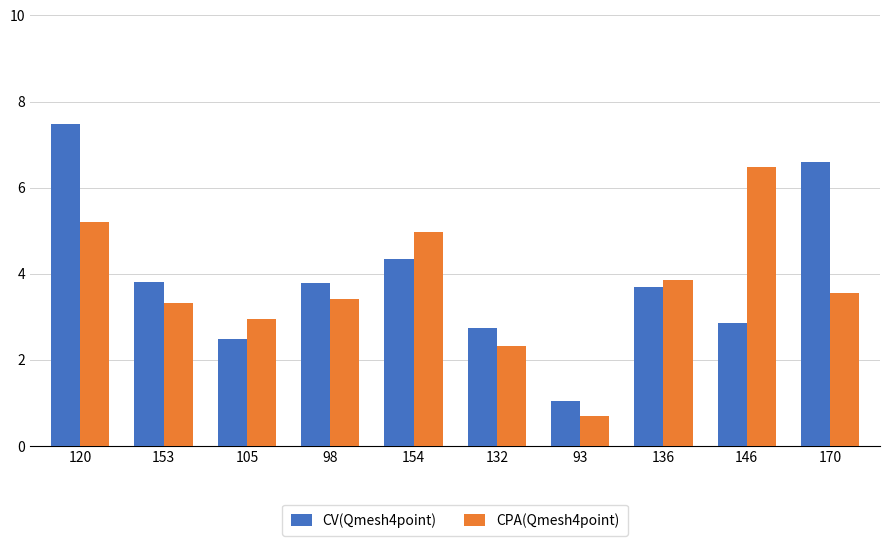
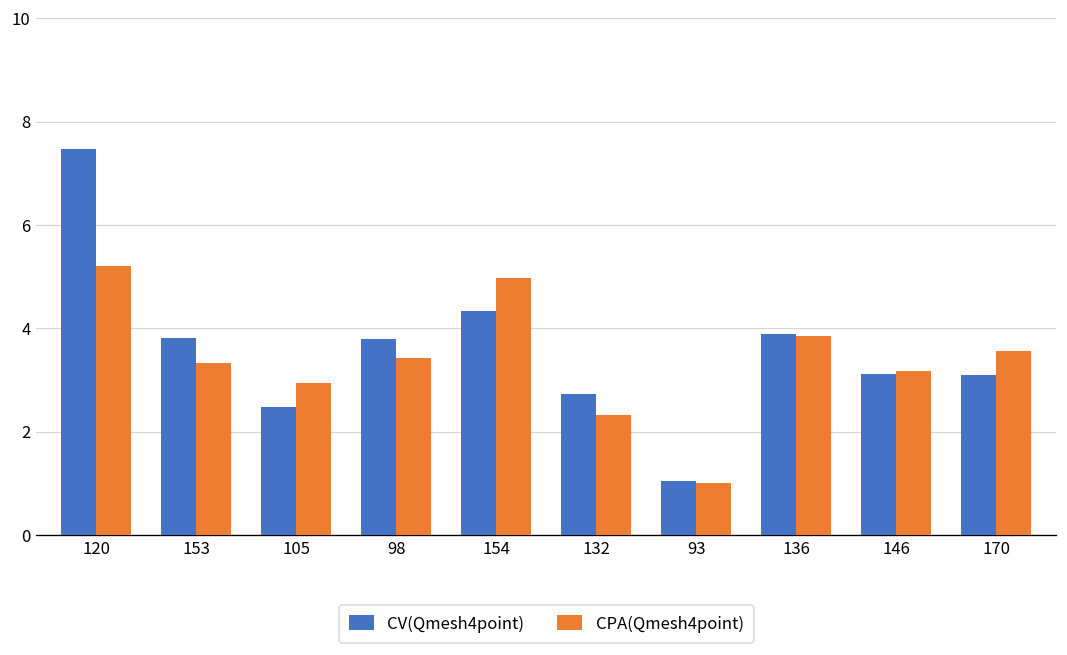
CPA(Qmesh4point), 93: 0.7 -> 1.0
CV(Qmesh4point), 136: 3.7 -> 3.9
CV(Qmesh4point), 146: 2.9 -> 3.1
CPA(Qmesh4point), 146: 6.5 -> 3.2
CV(Qmesh4point), 170: 6.6 -> 3.1
